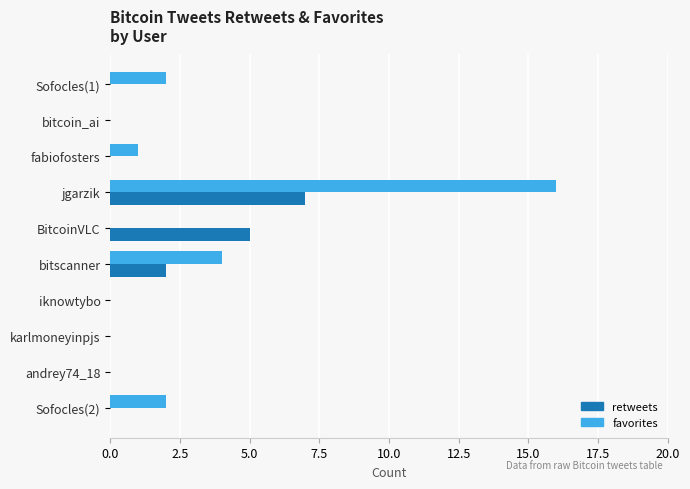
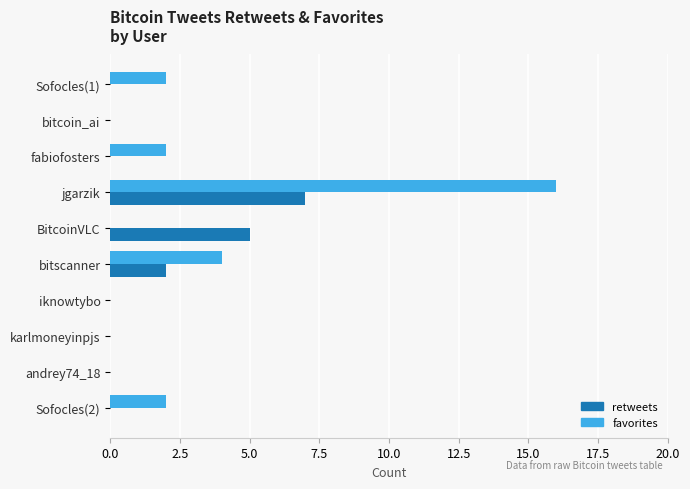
favorites, fabiofosters: 1 -> 2
